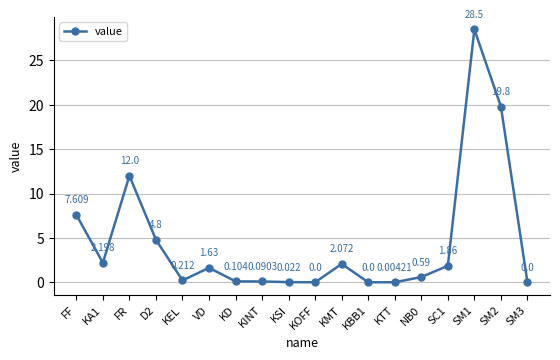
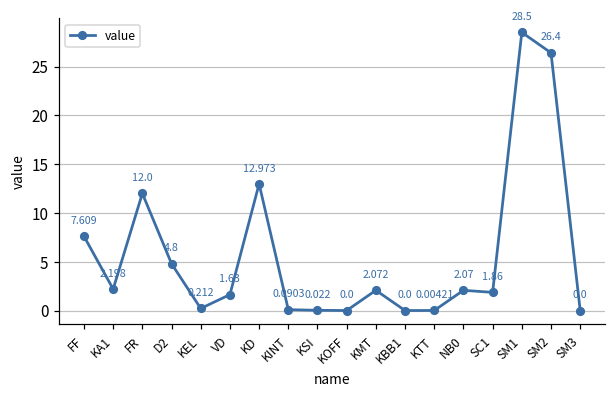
KD: 0.104 -> 12.973
NB0: 0.59 -> 2.07
SM2: 19.8 -> 26.4
